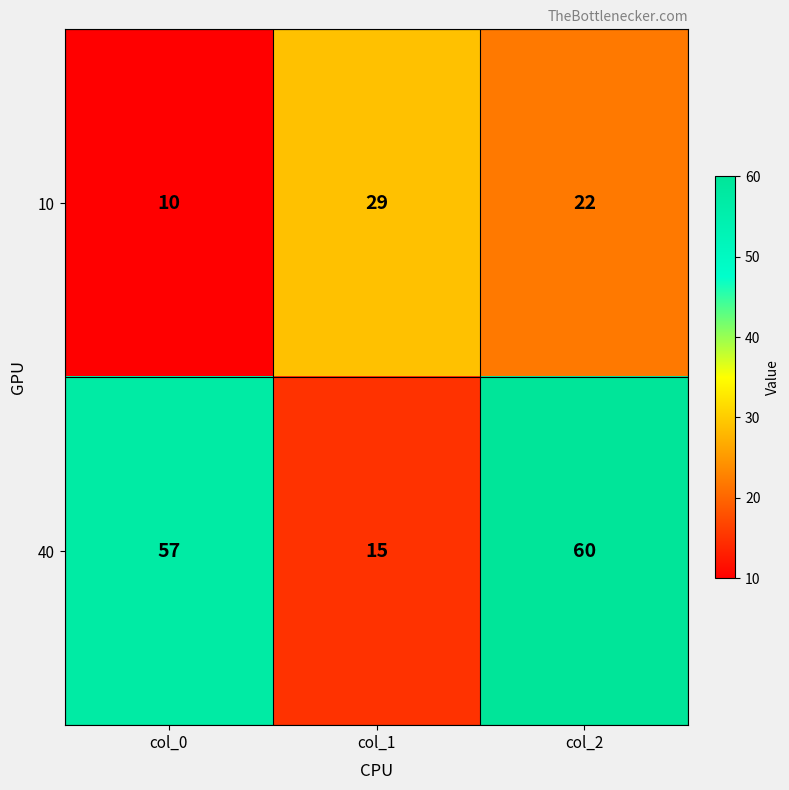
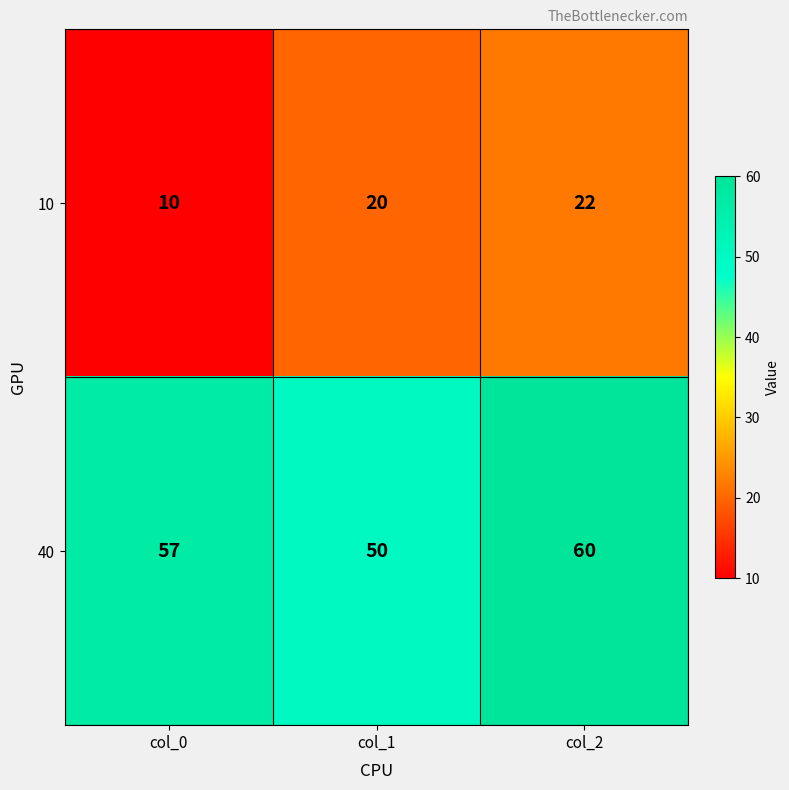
10, col_1: 29 -> 20
40, col_1: 15 -> 50
